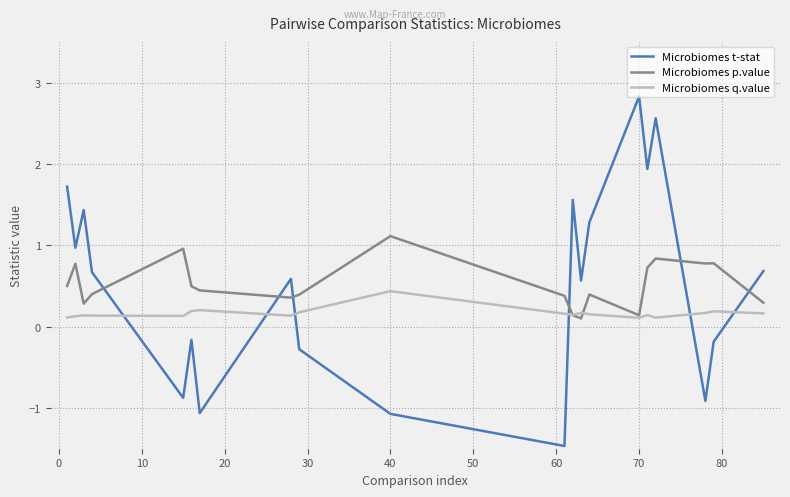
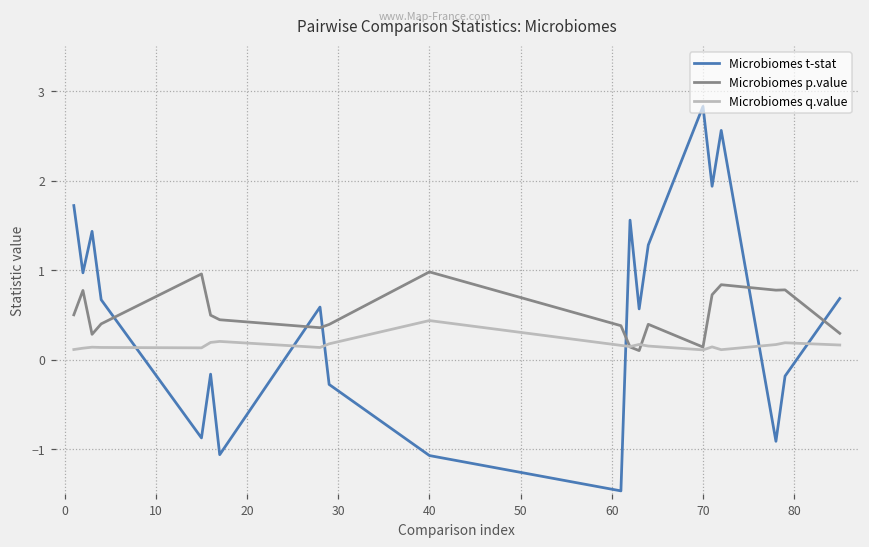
Microbiomes p.value, 40: 1.1 -> 1.0
